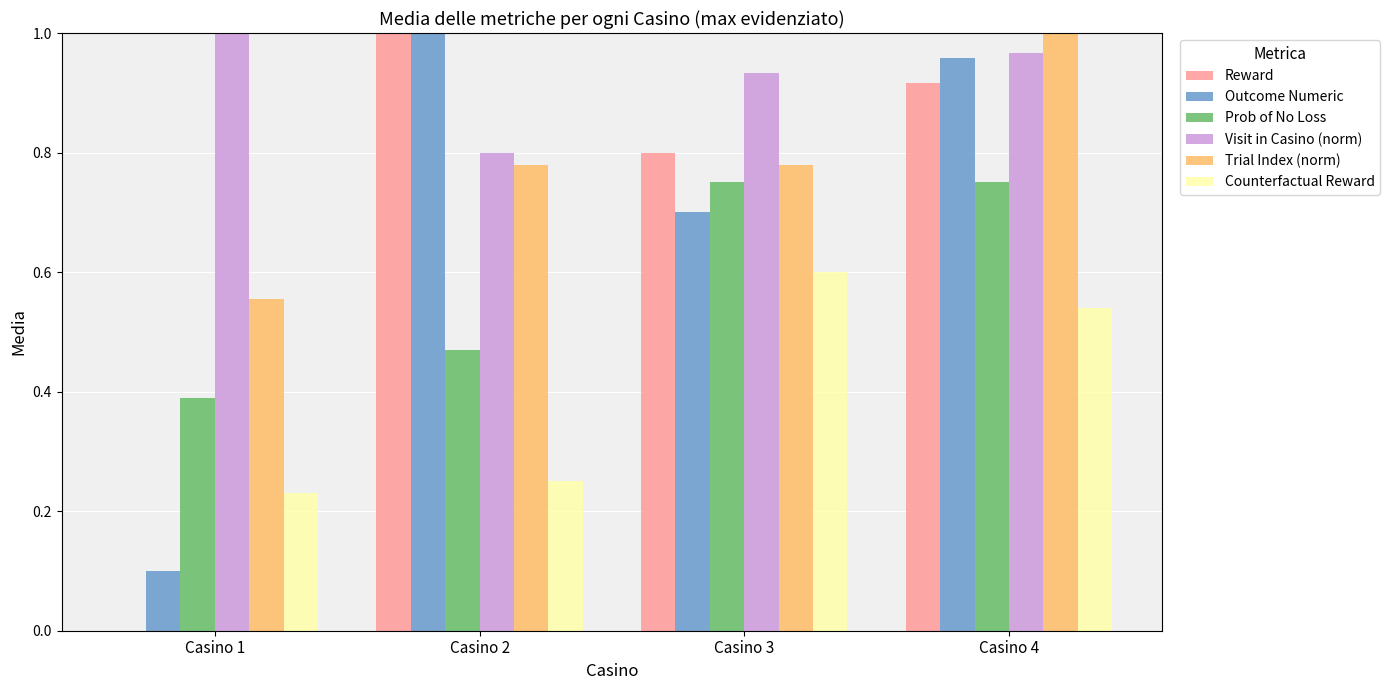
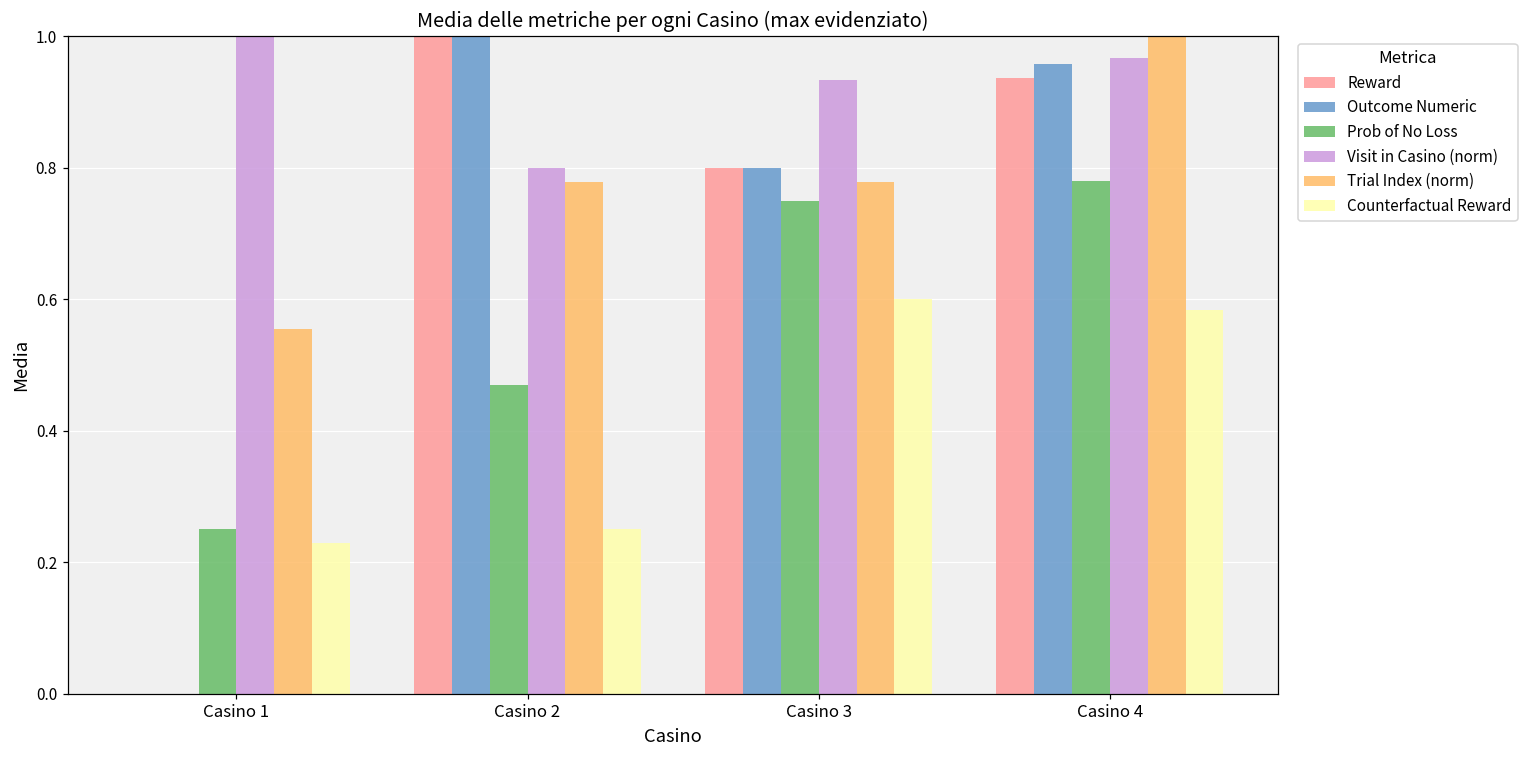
Outcome Numeric, Casino 1: 0.1 -> 0.0
Prob of No Loss, Casino 1: 0.39 -> 0.25
Outcome Numeric, Casino 3: 0.7 -> 0.8
Reward, Casino 4: 0.92 -> 0.94
Prob of No Loss, Casino 4: 0.75 -> 0.78
Counterfactual Reward, Casino 4: 0.54 -> 0.58
